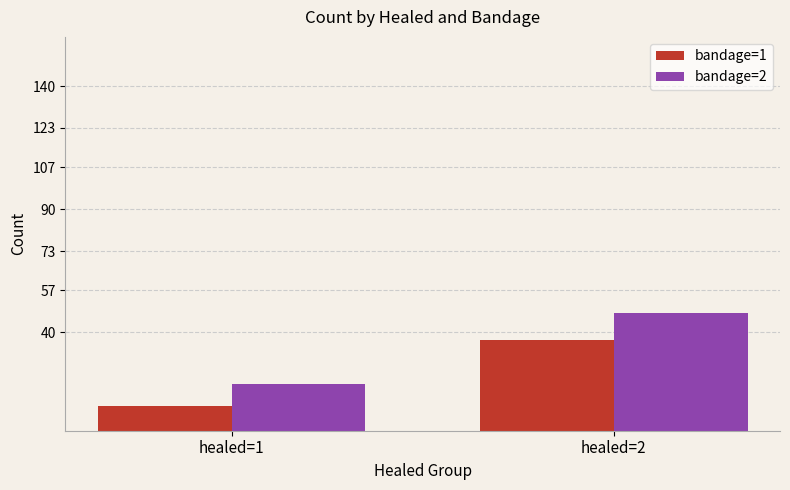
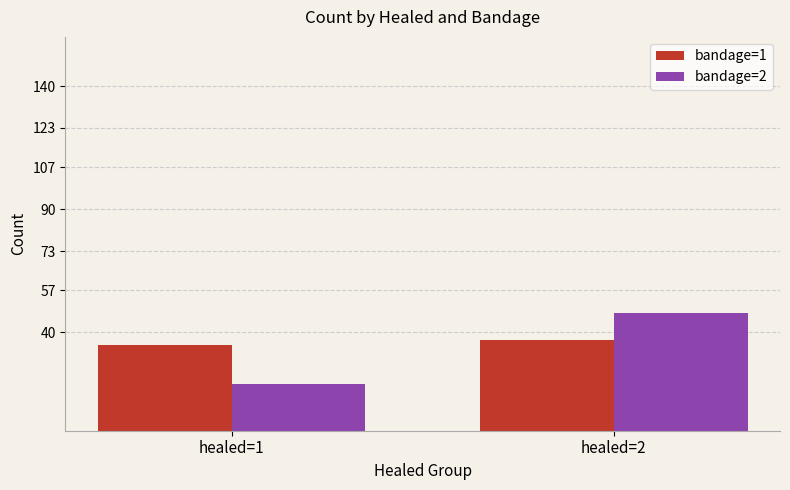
bandage=1, healed=1: 10 -> 35
